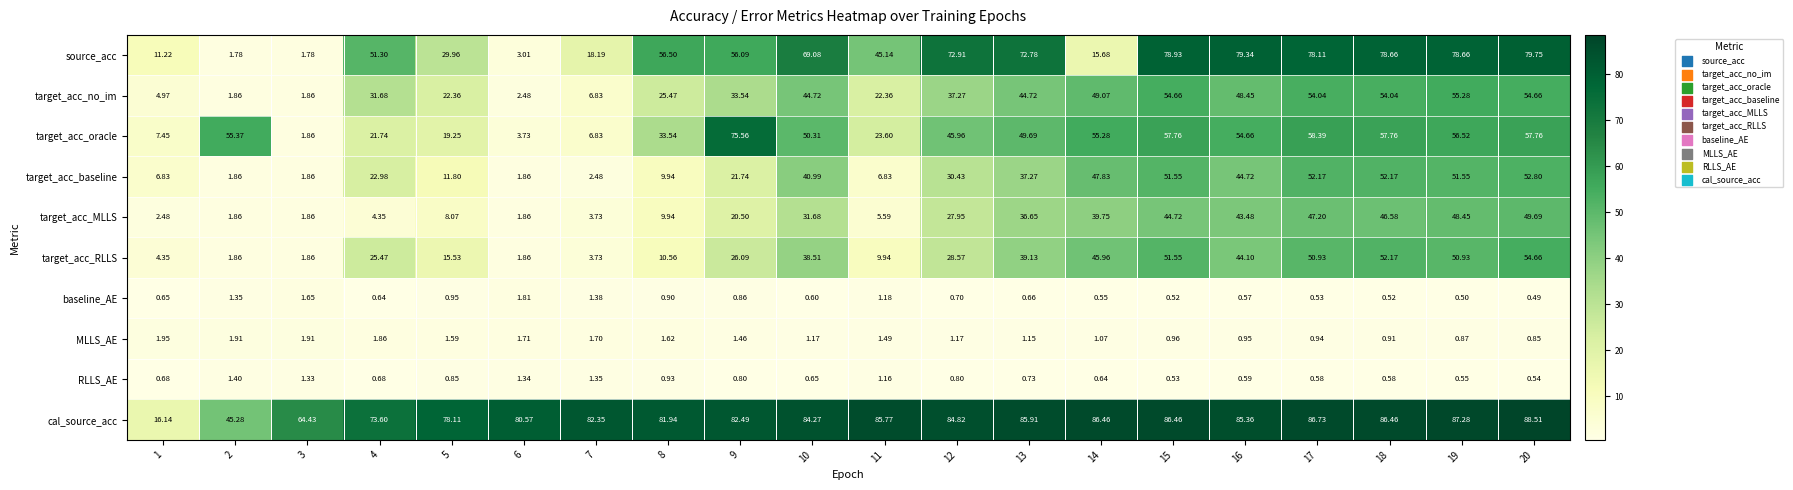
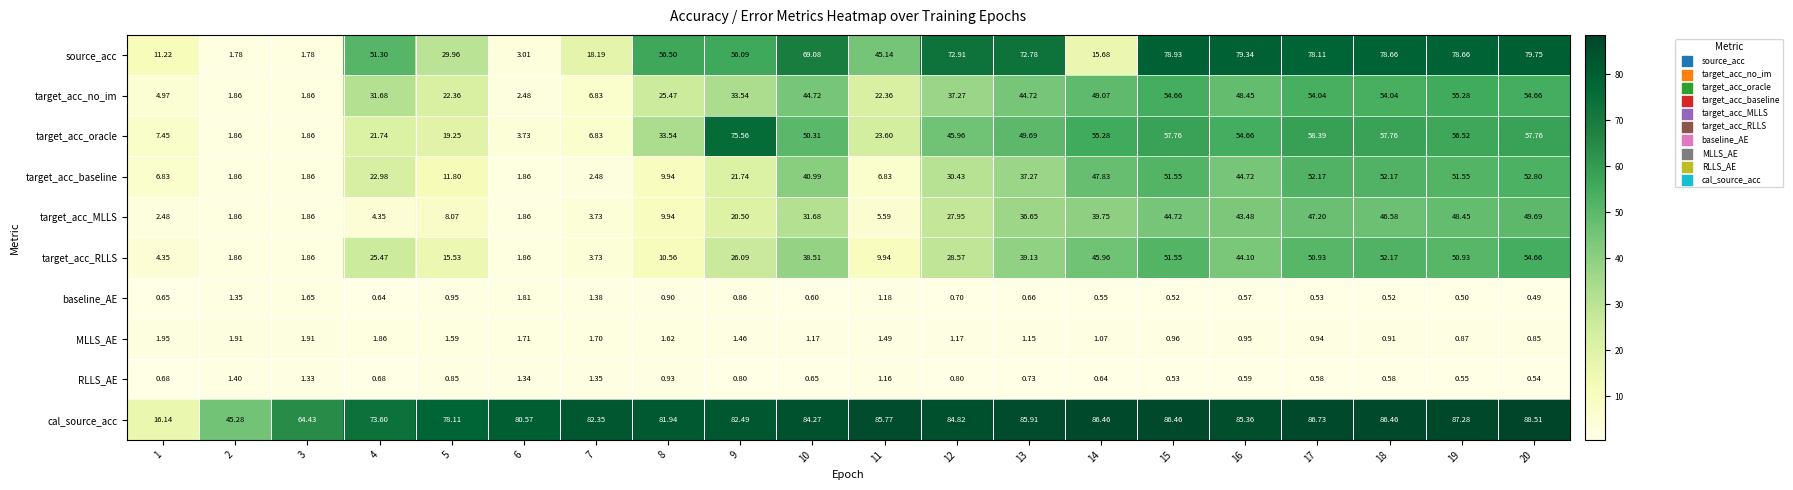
target_acc_oracle, 2: 55.37 -> 1.86
